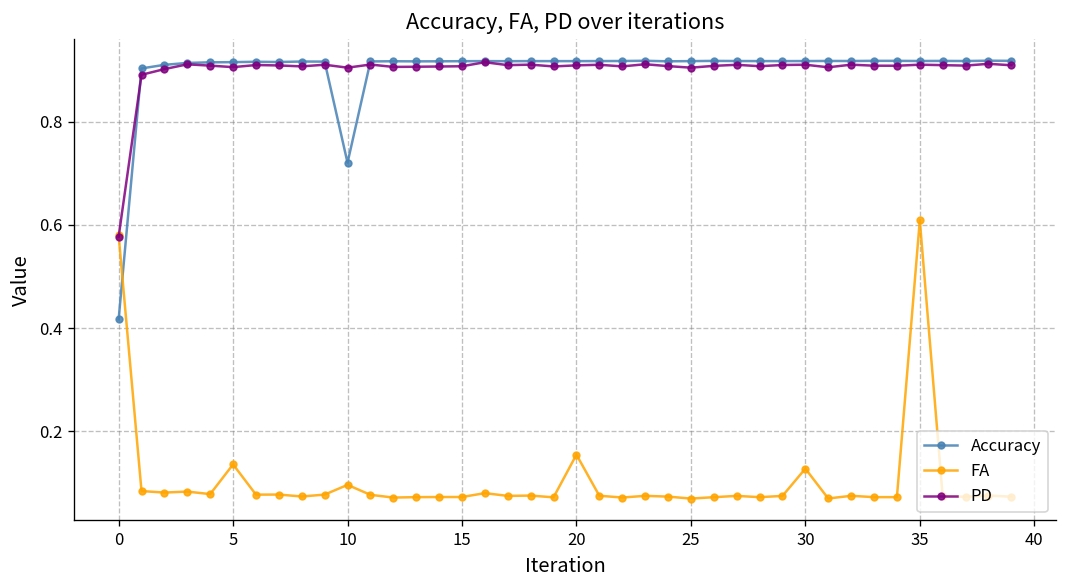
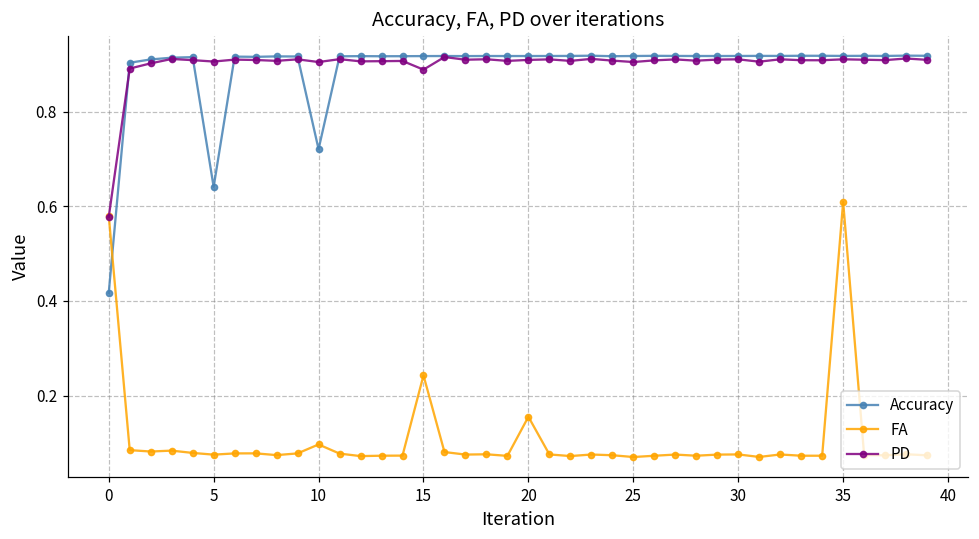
Accuracy, 5: 0.92 -> 0.64
FA, 5: 0.14 -> 0.08
FA, 15: 0.07 -> 0.24
PD, 15: 0.91 -> 0.89
FA, 30: 0.13 -> 0.08
